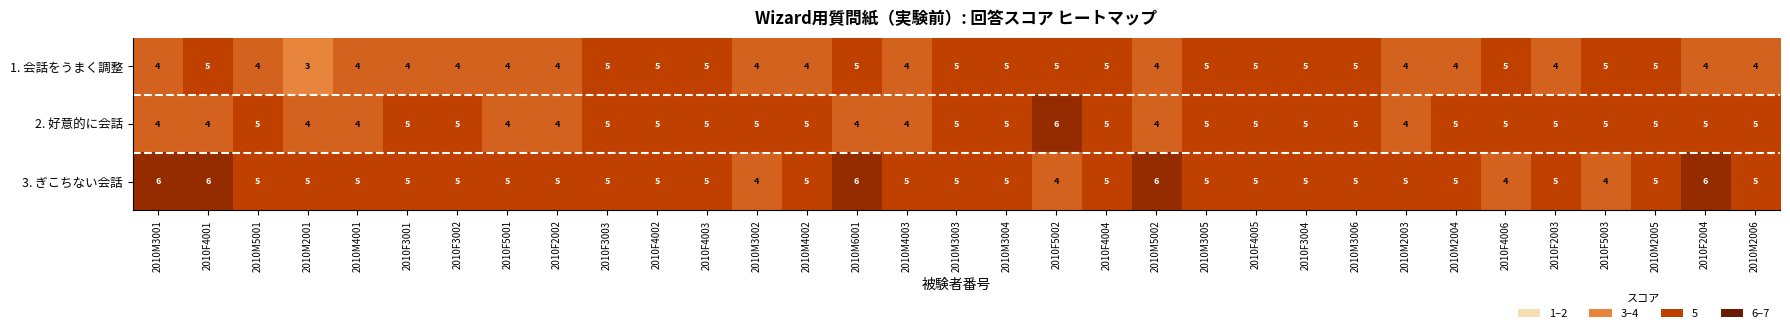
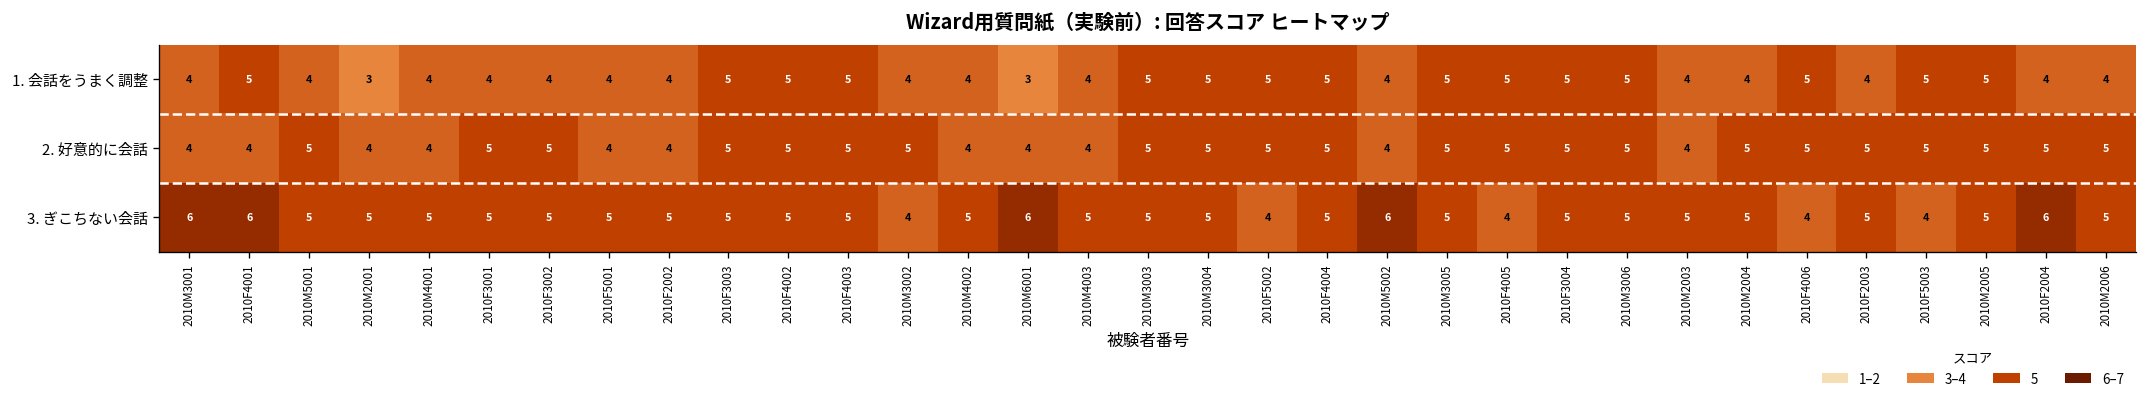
1. 会話をうまく調整, 2010M6001: 5 -> 3
2. 好意的に会話, 2010M4002: 5 -> 4
2. 好意的に会話, 2010F5002: 6 -> 5
3. ぎこちない会話, 2010F4005: 5 -> 4
